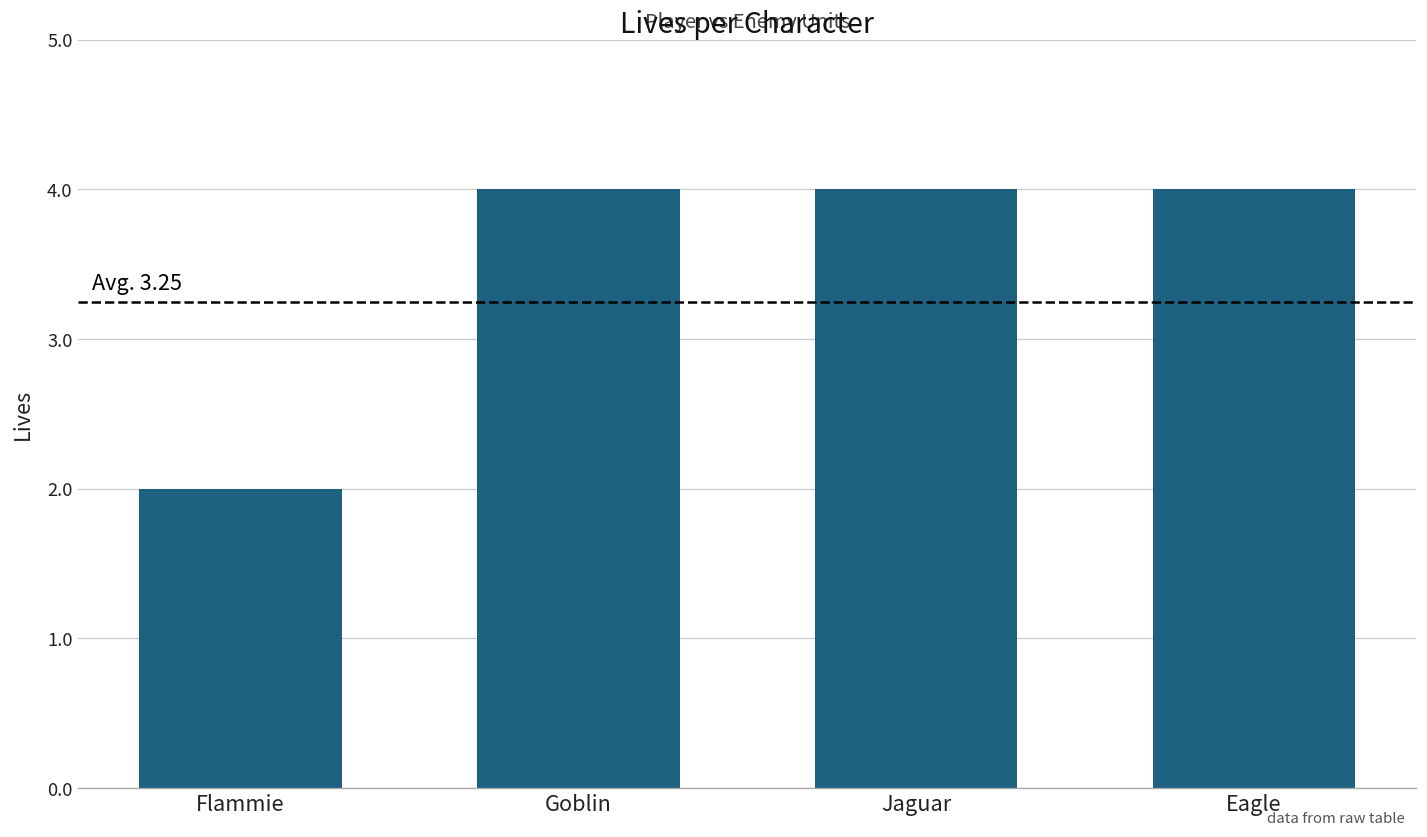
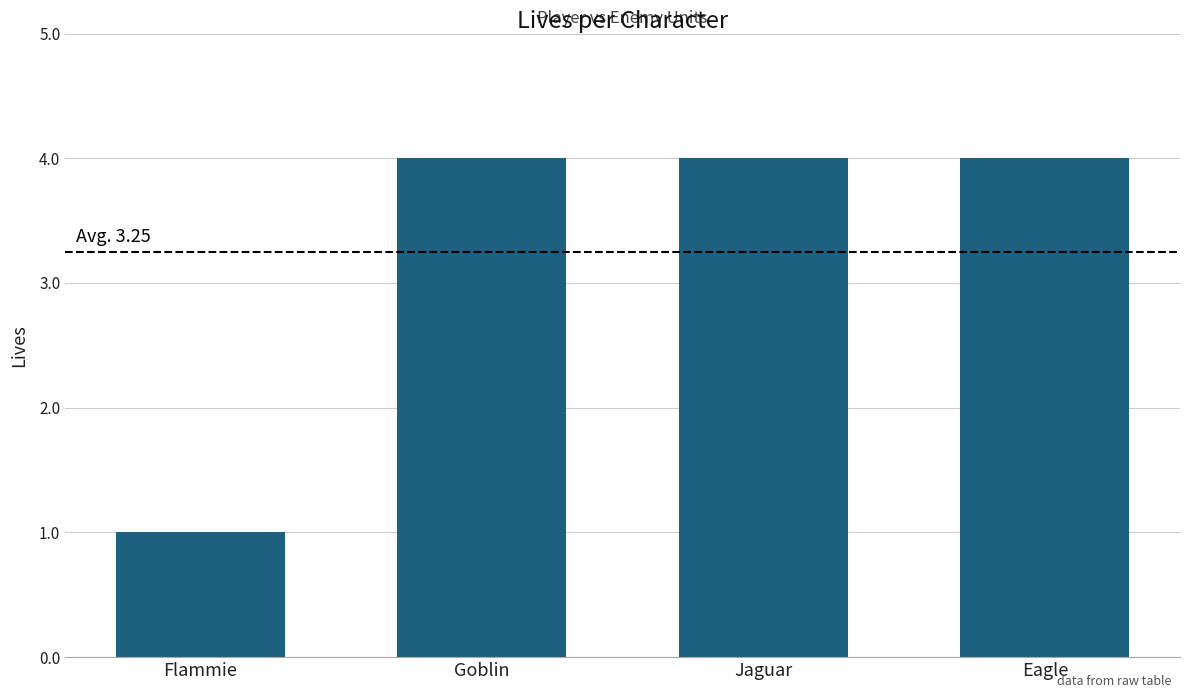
Flammie: 2 -> 1
